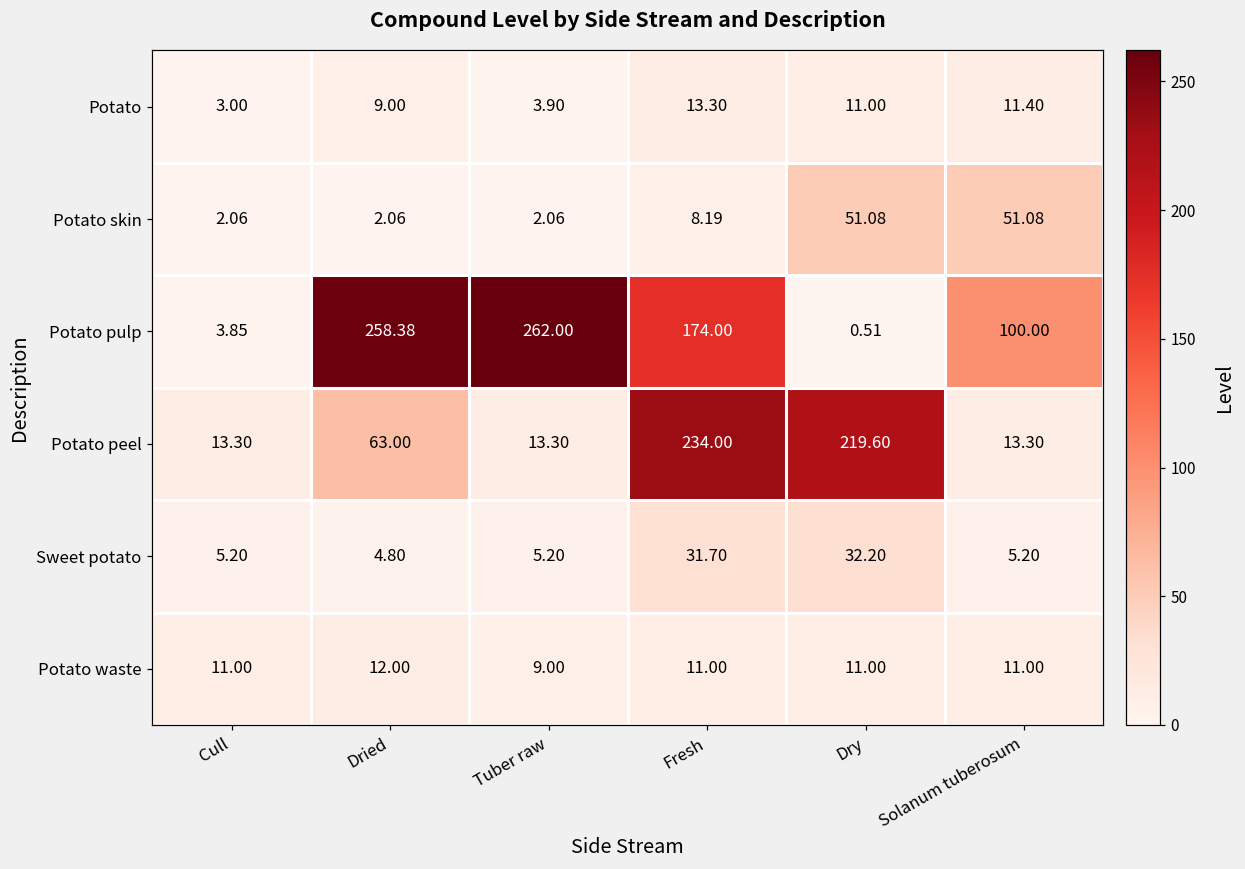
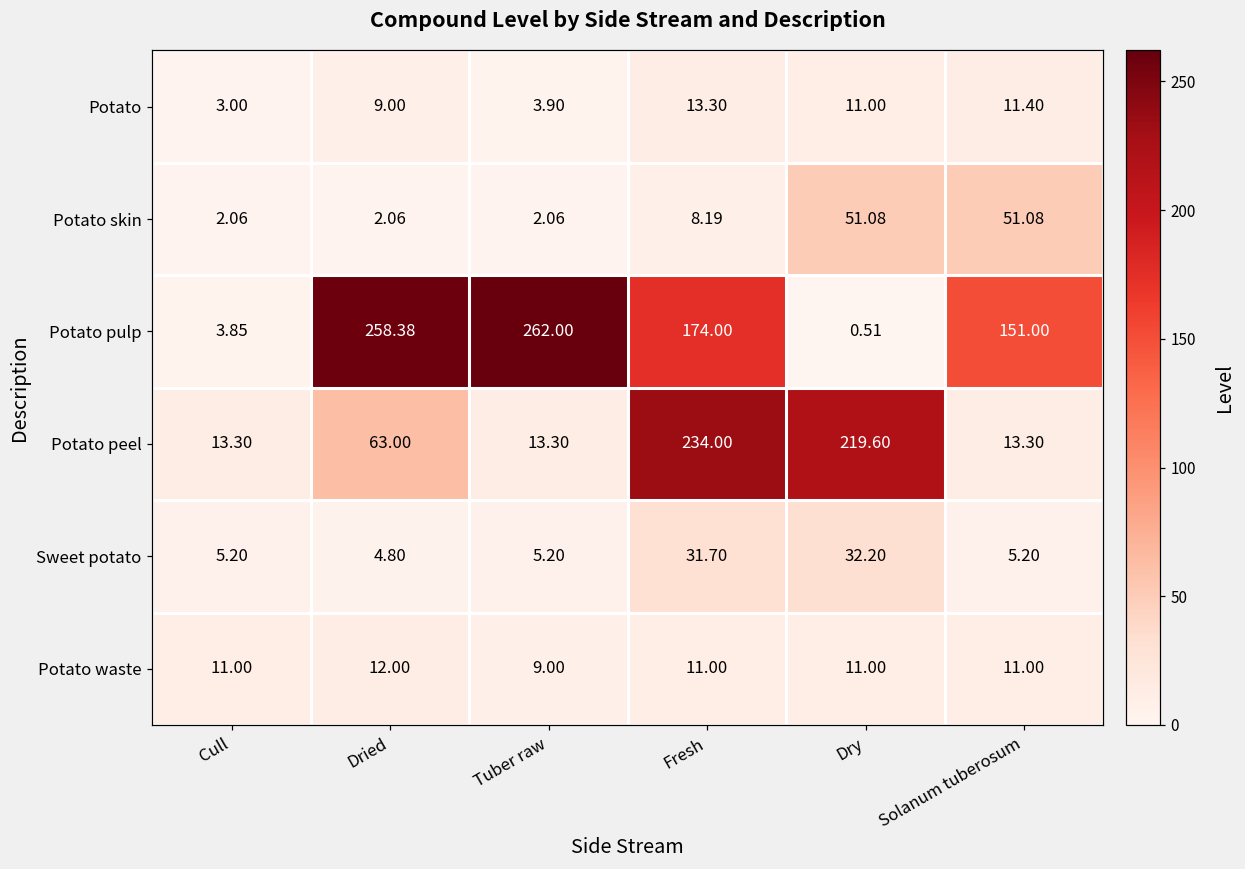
Potato pulp, Solanum tuberosum: 100.00 -> 151.00
